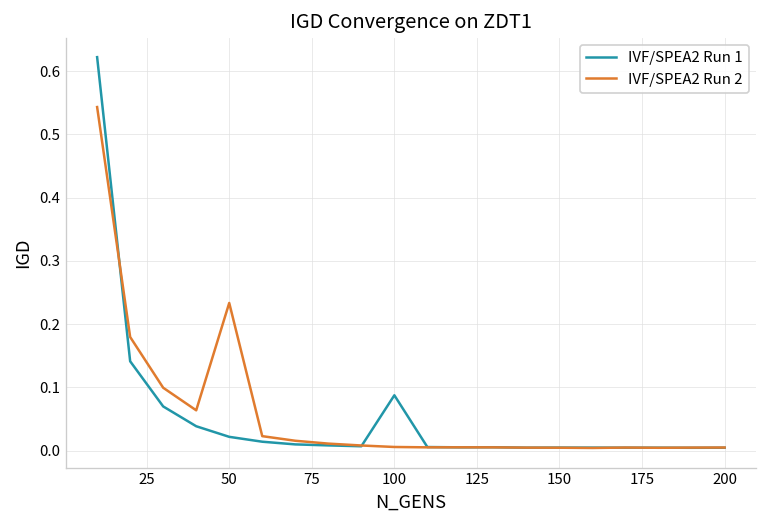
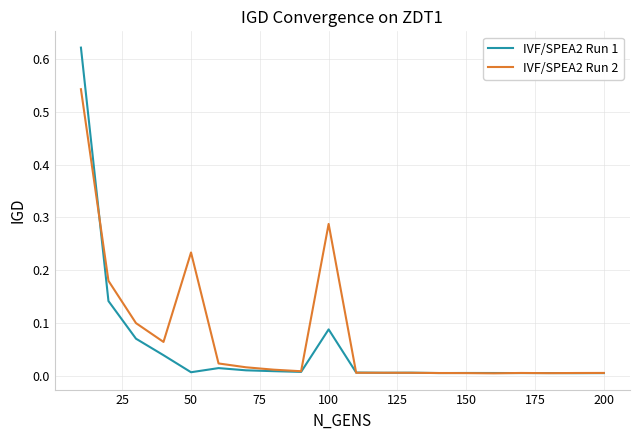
IVF/SPEA2 Run 1, 50: 0.02 -> 0.01
IVF/SPEA2 Run 2, 100: 0.01 -> 0.29
